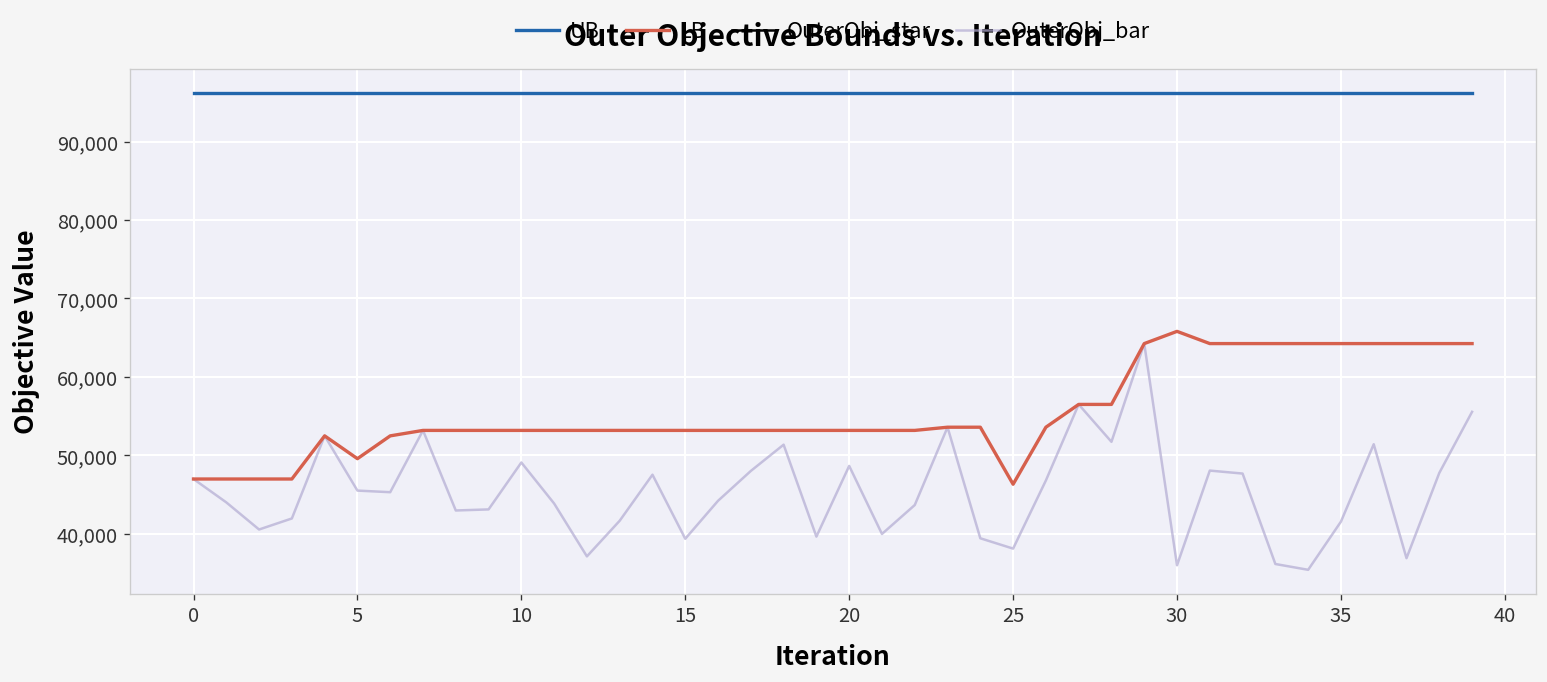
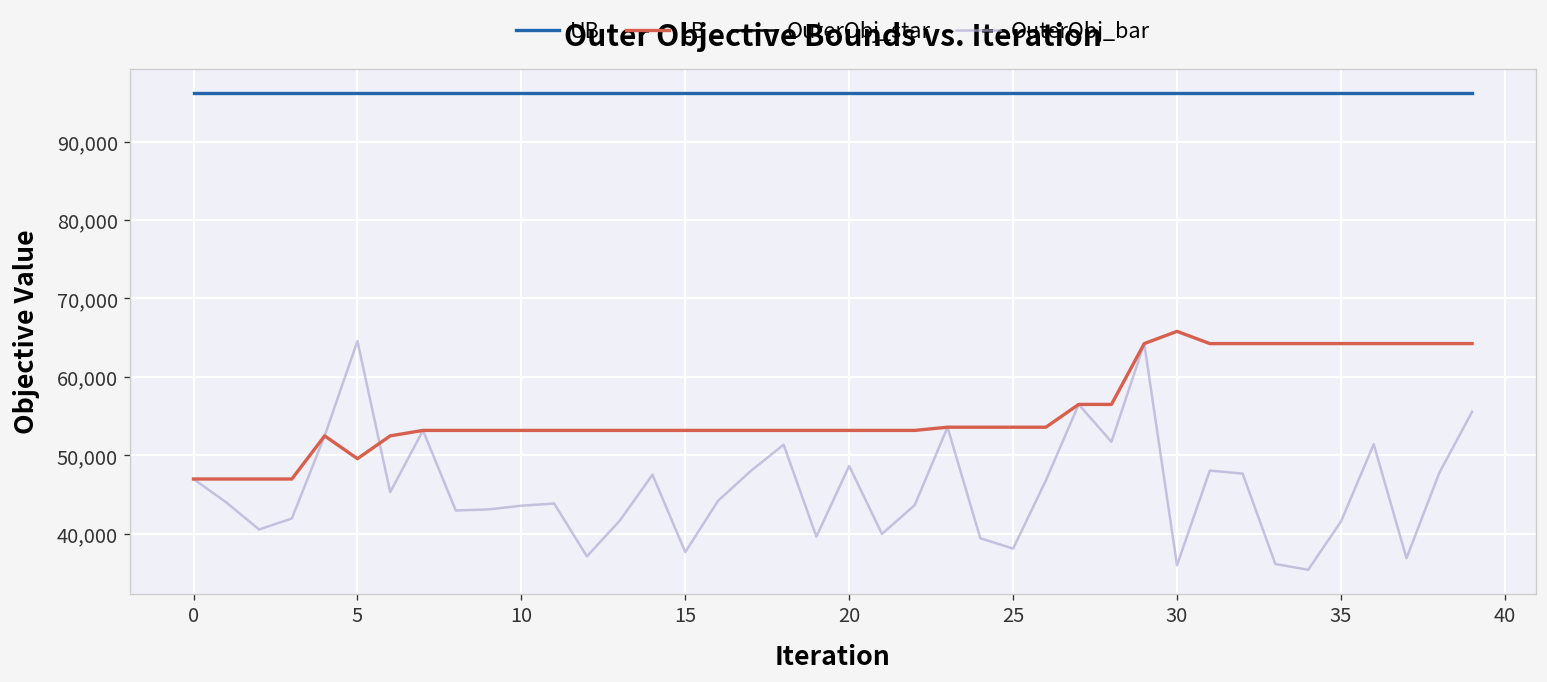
OuterObj_bar, 5: 46,000 -> 65,000
OuterObj_bar, 10: 49,000 -> 44,000
OuterObj_bar, 15: 39,000 -> 38,000
LB, 25: 46,000 -> 54,000
